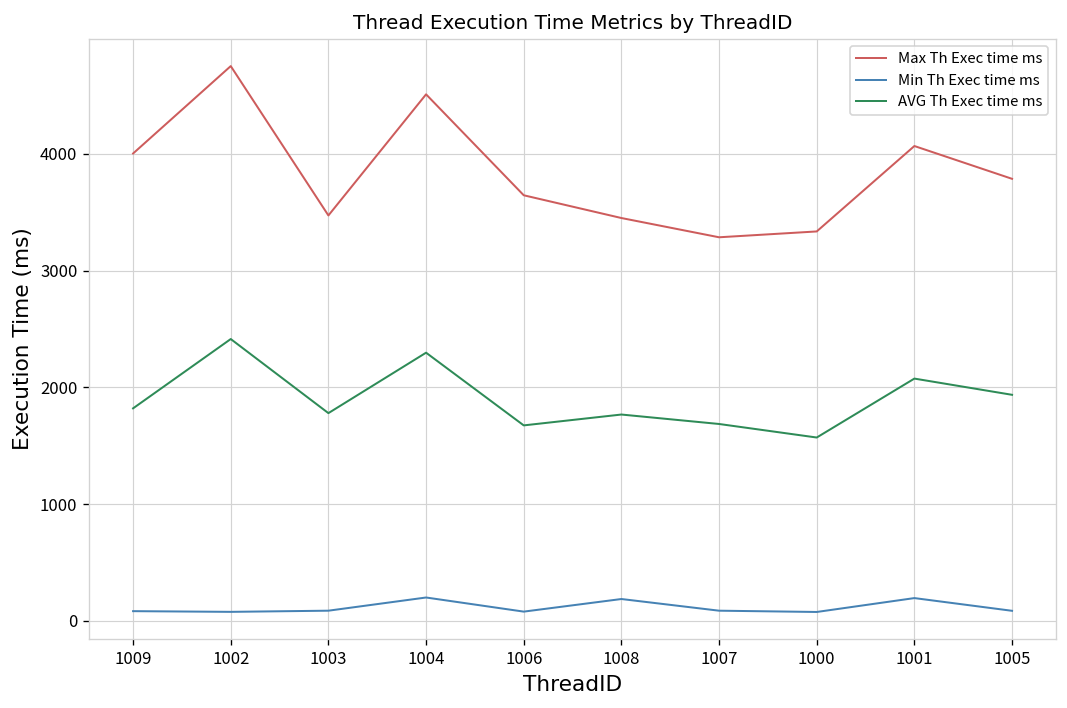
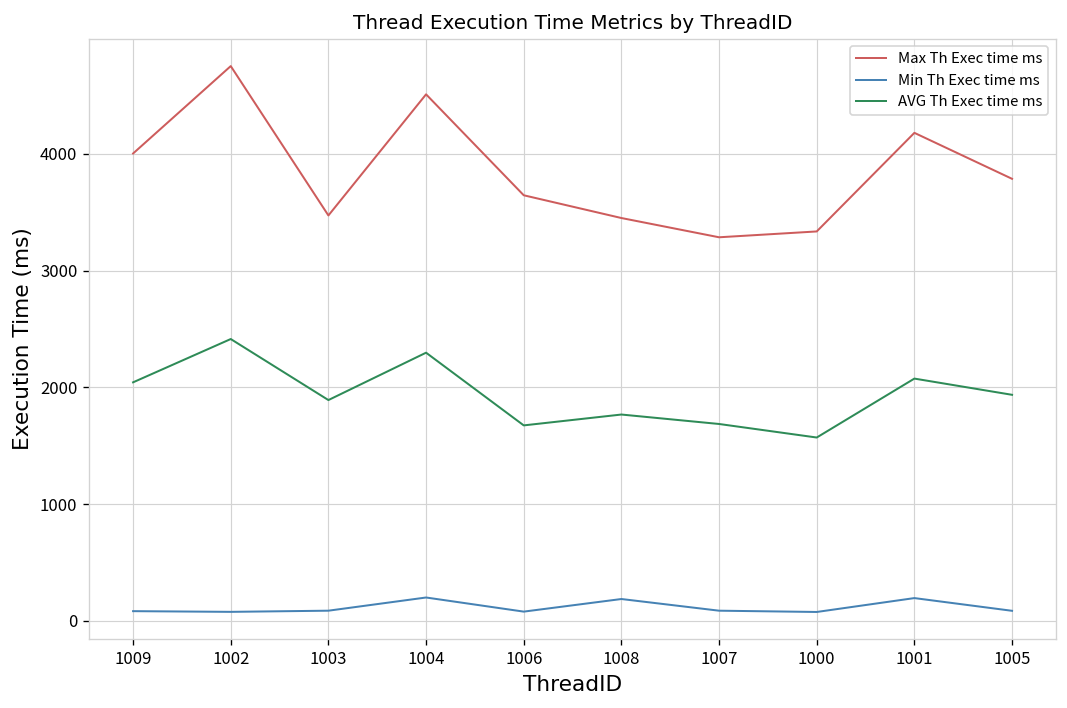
AVG Th Exec time ms, 1009: 1800 -> 2000
AVG Th Exec time ms, 1003: 1800 -> 1900
Max Th Exec time ms, 1001: 4100 -> 4200
